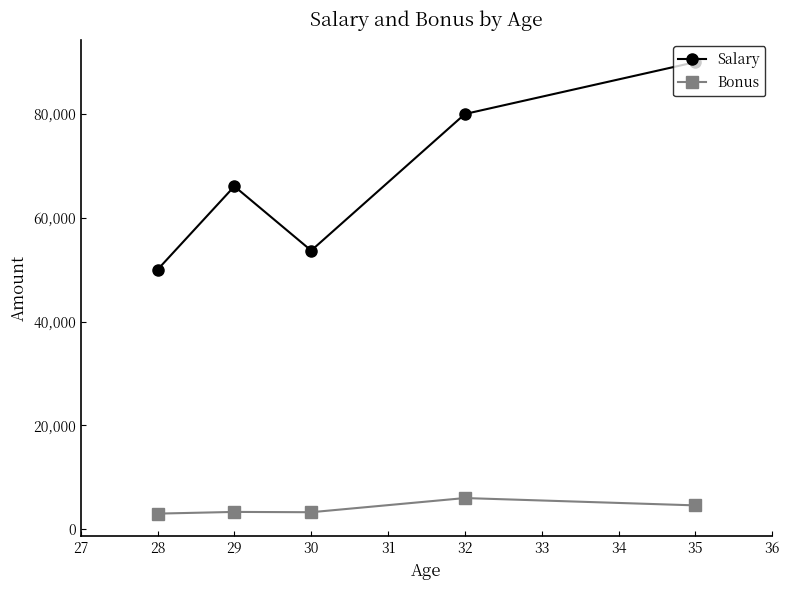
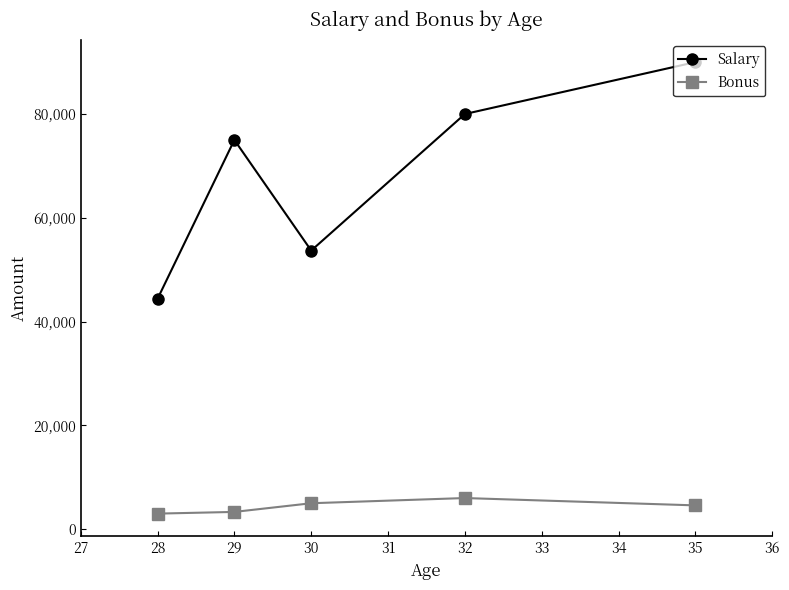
Salary, 28: 50,000 -> 44,000
Salary, 29: 66,000 -> 75,000
Bonus, 30: 3,000 -> 5,000
